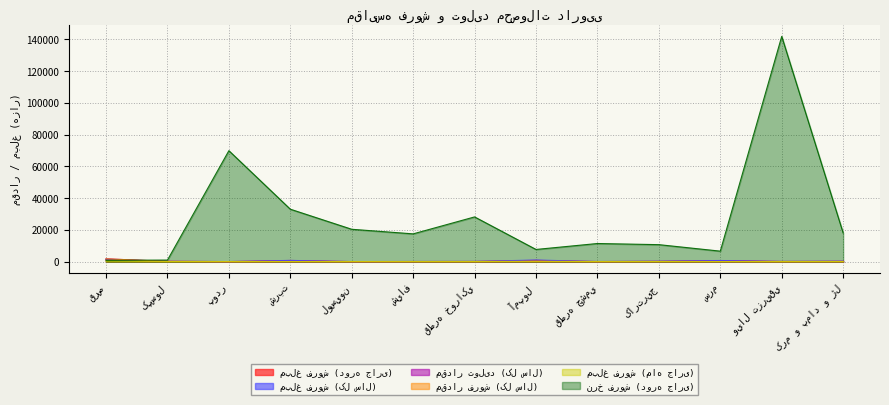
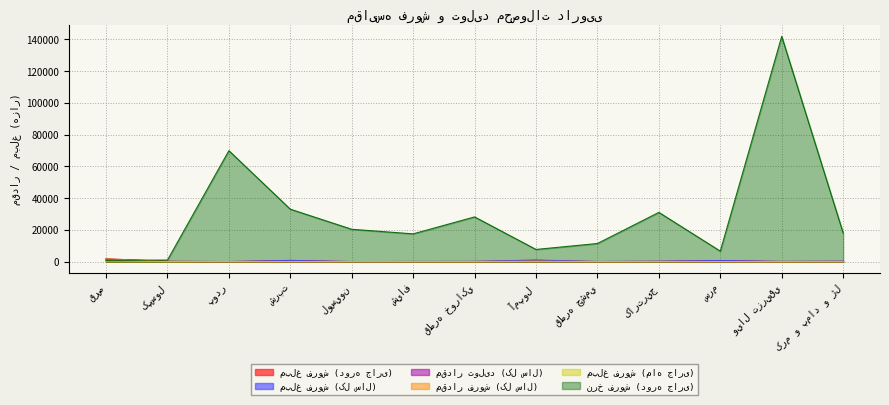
نرخ فروش (دوره جاری), کارتريج: 11000 -> 31000
